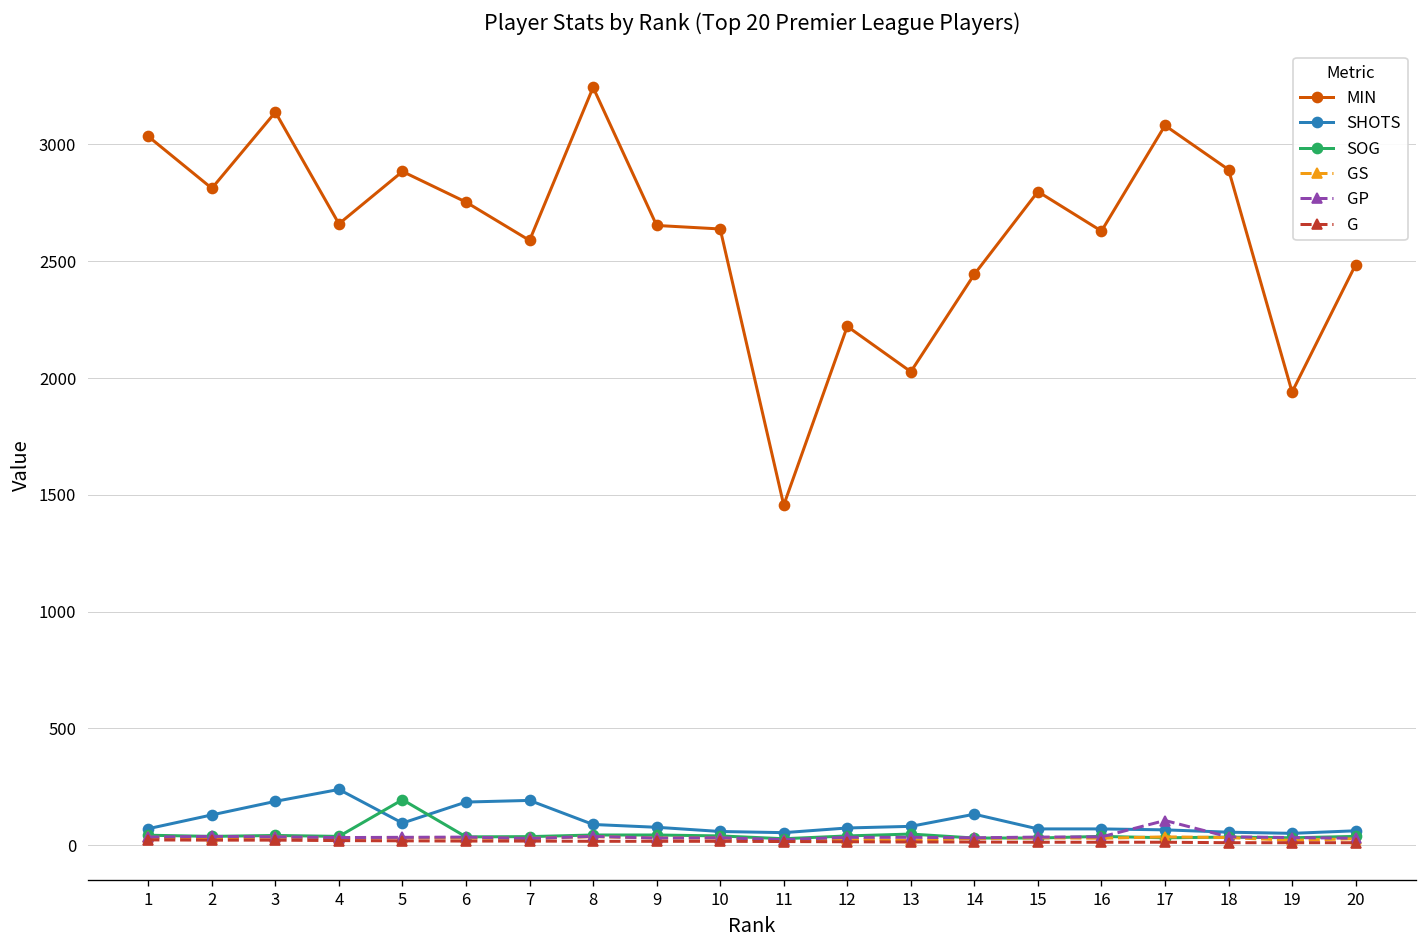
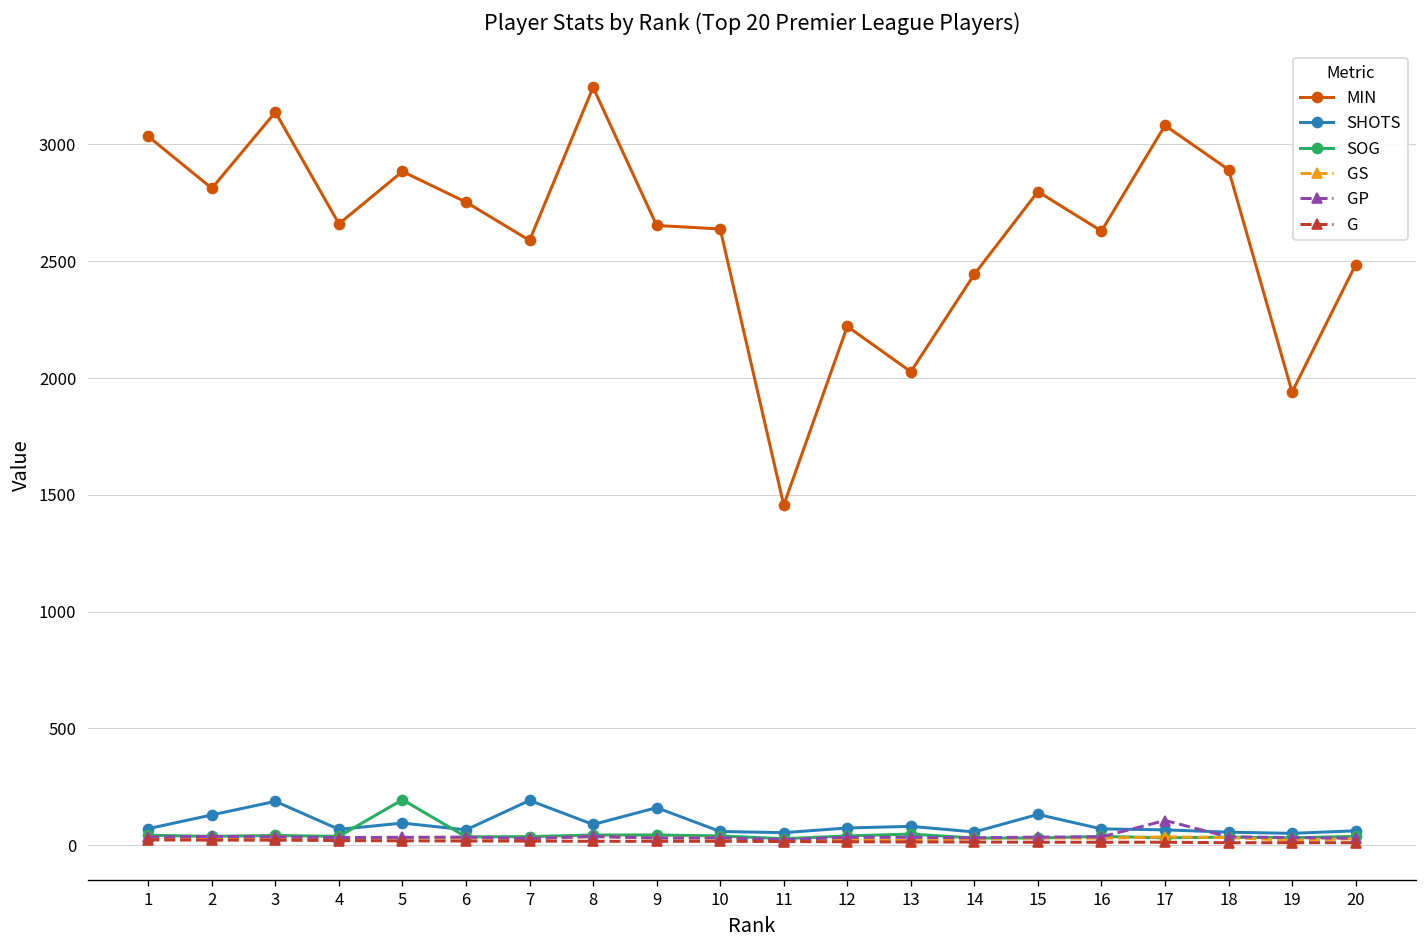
SHOTS, 4: 240 -> 70
SHOTS, 6: 190 -> 70
SHOTS, 9: 80 -> 160
SHOTS, 14: 130 -> 60
SHOTS, 15: 70 -> 130
